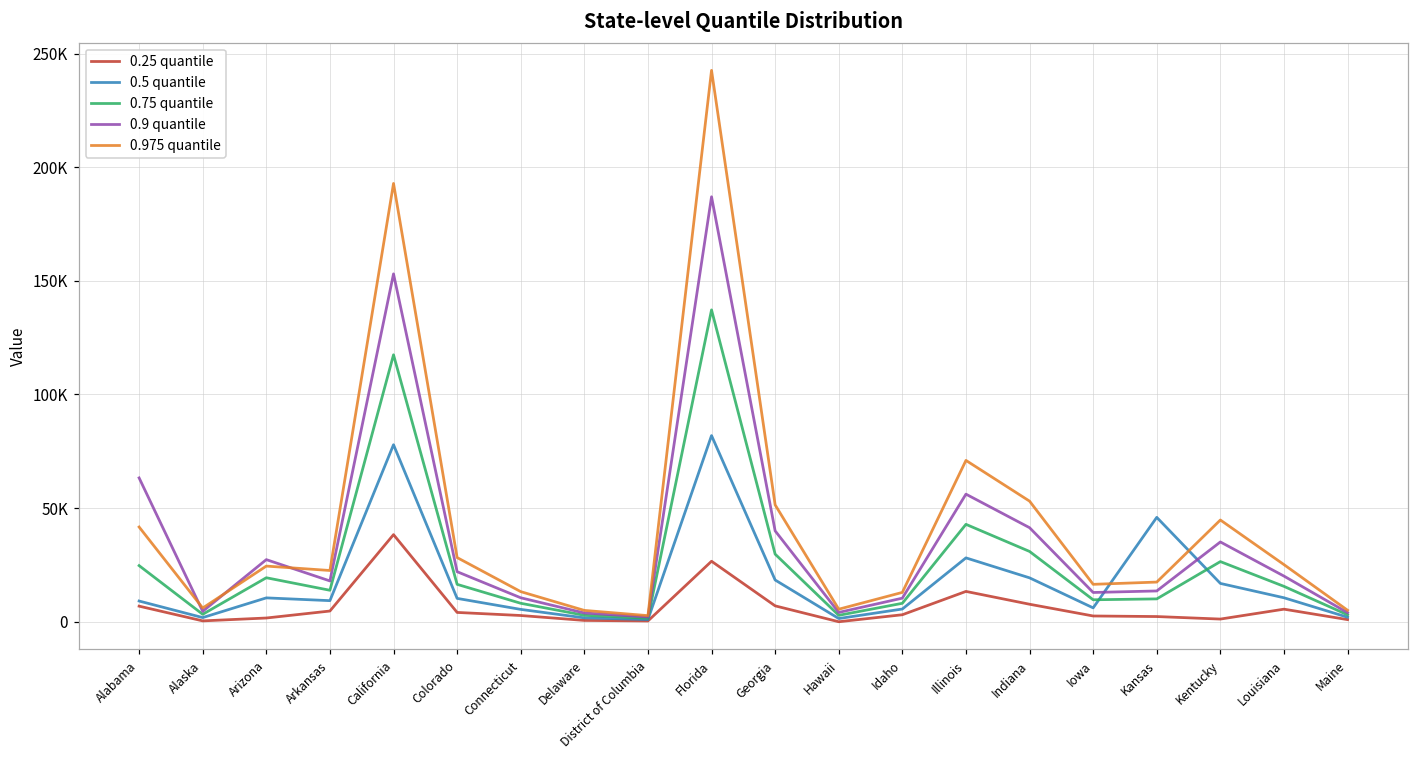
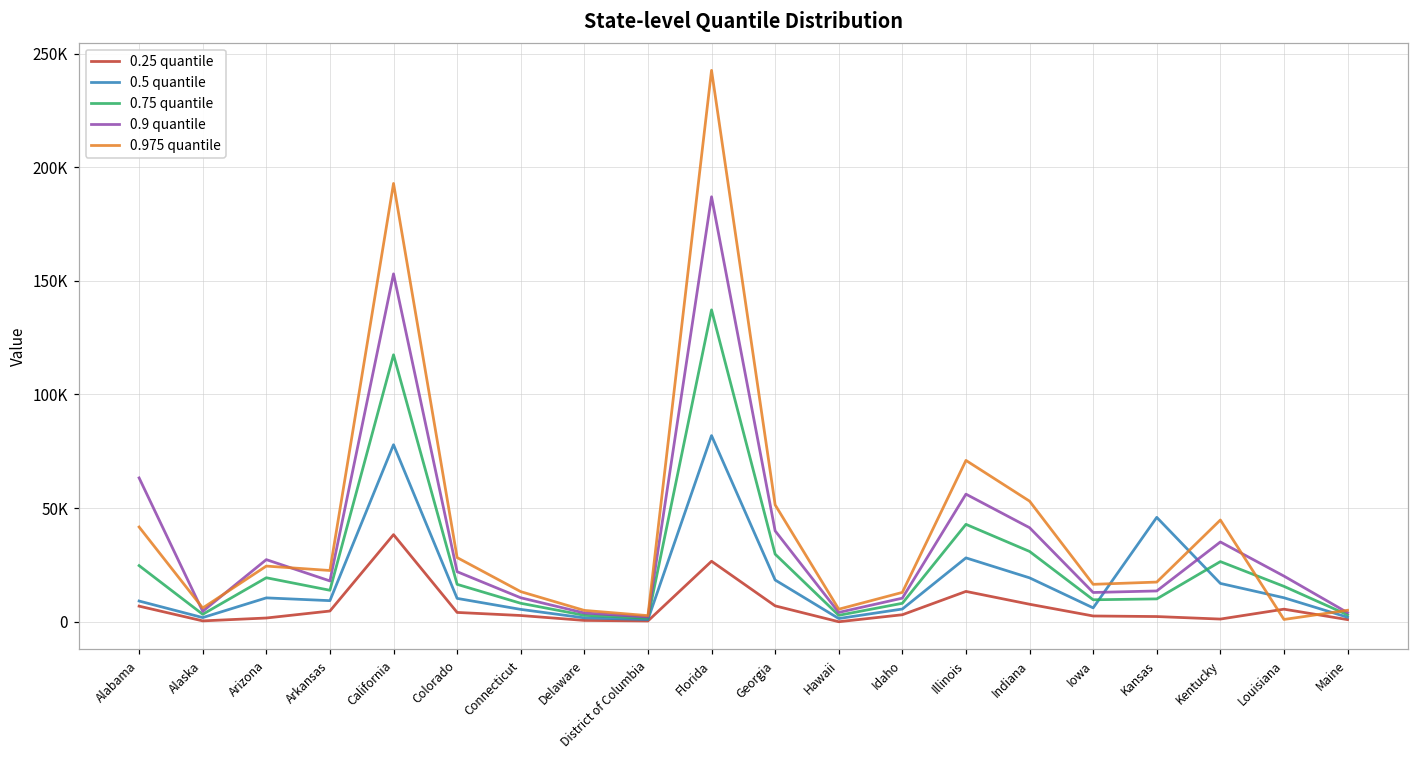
0.975 quantile, Louisiana: 25000 -> 1000
